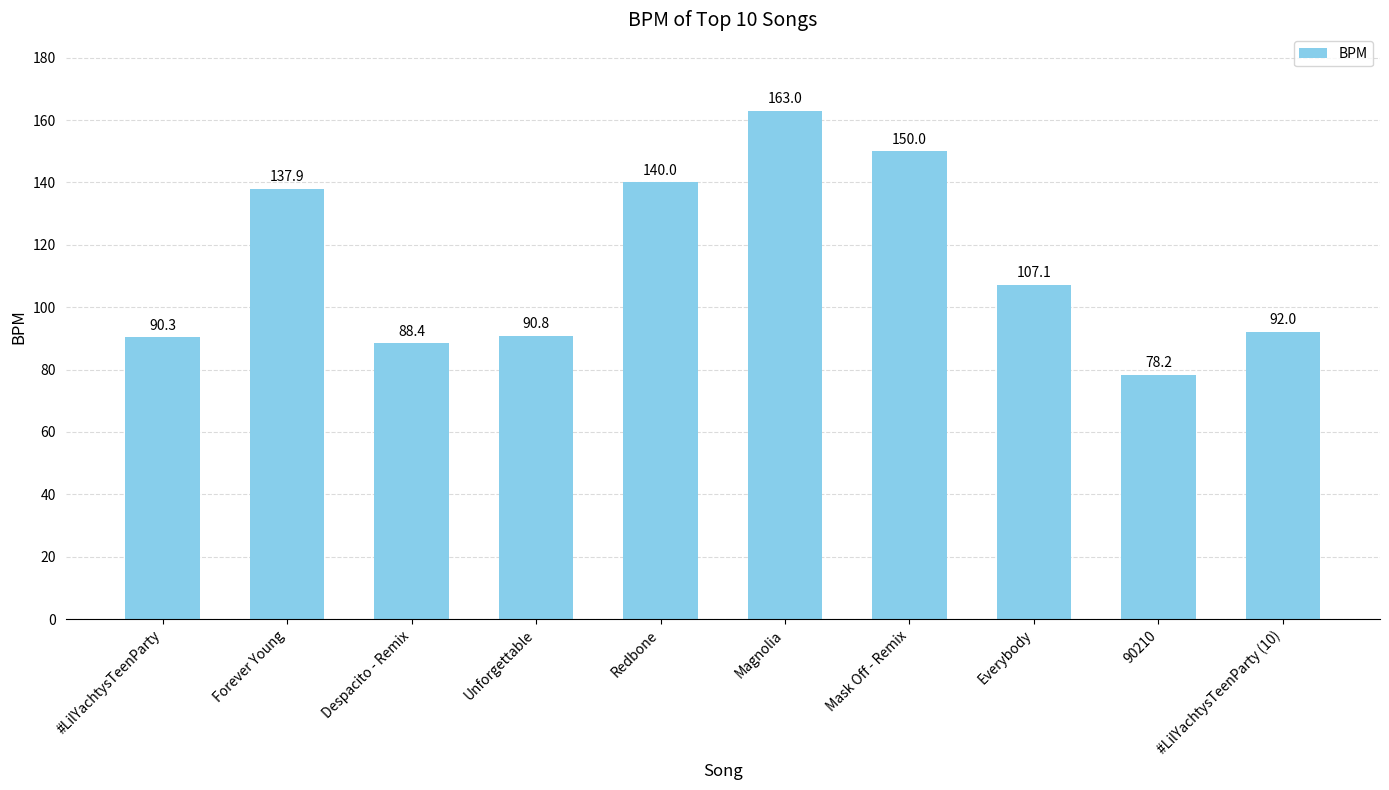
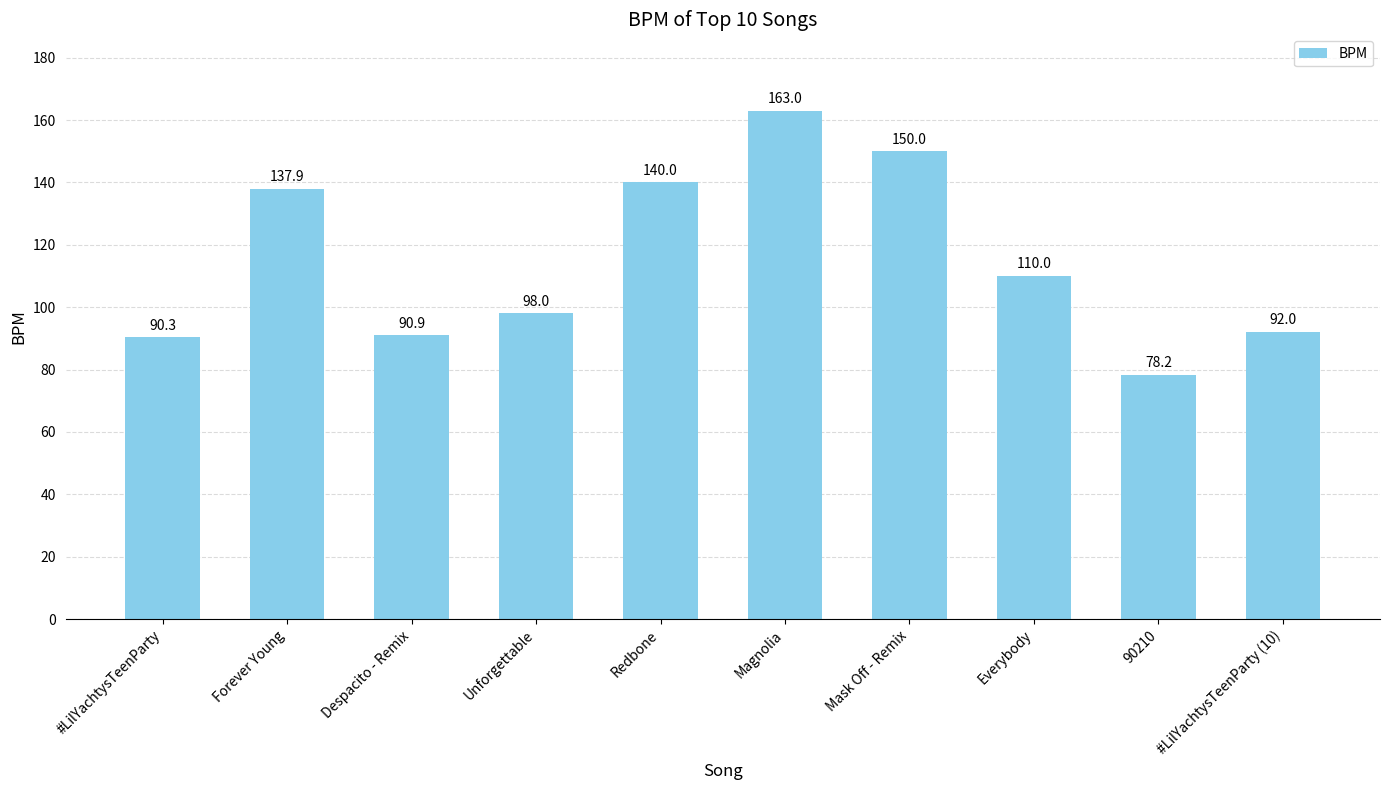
Despacito - Remix: 88.4 -> 90.9
Unforgettable: 90.8 -> 98.0
Everybody: 107.1 -> 110.0
